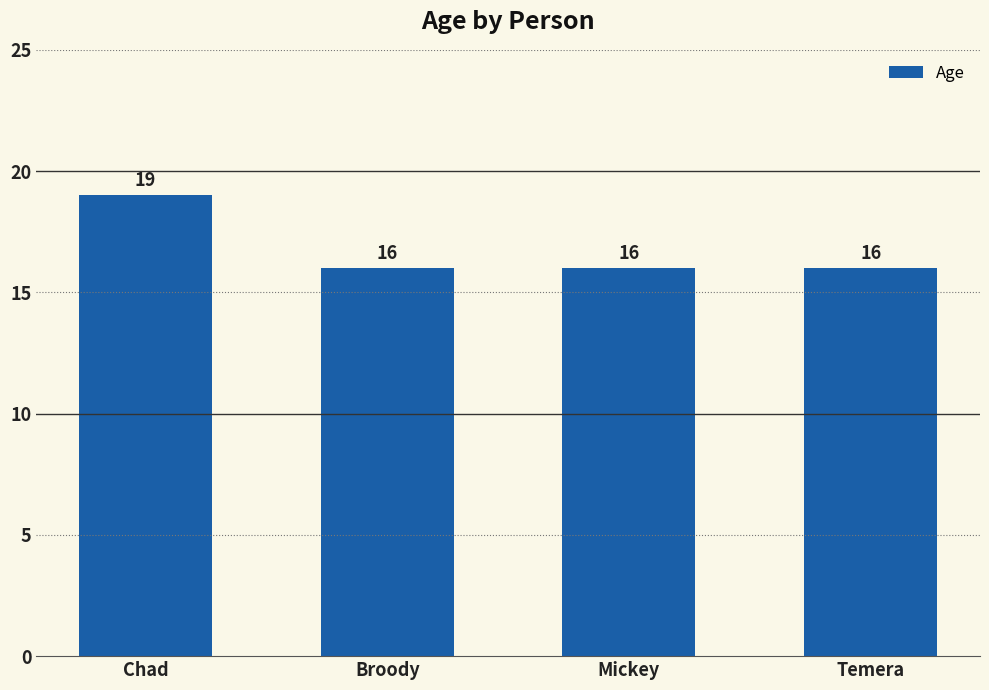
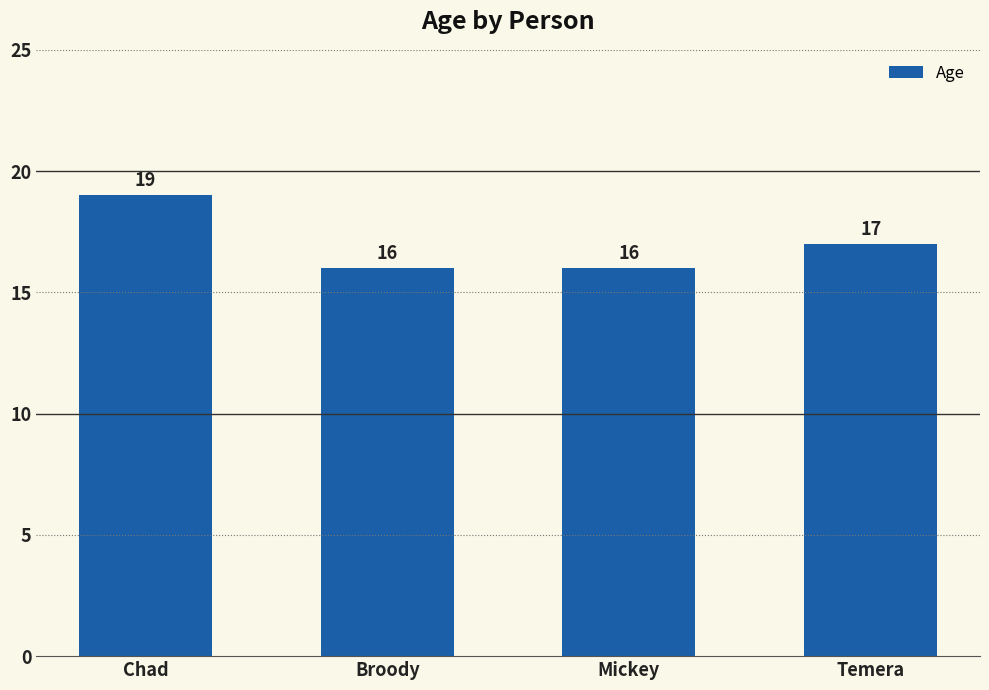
Temera: 16 -> 17
